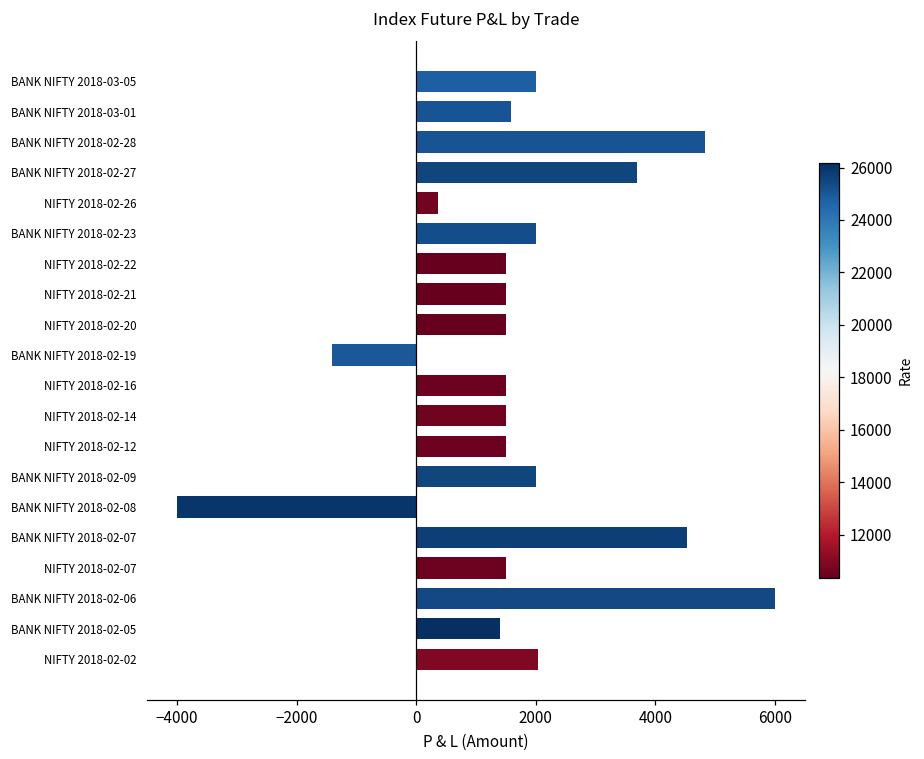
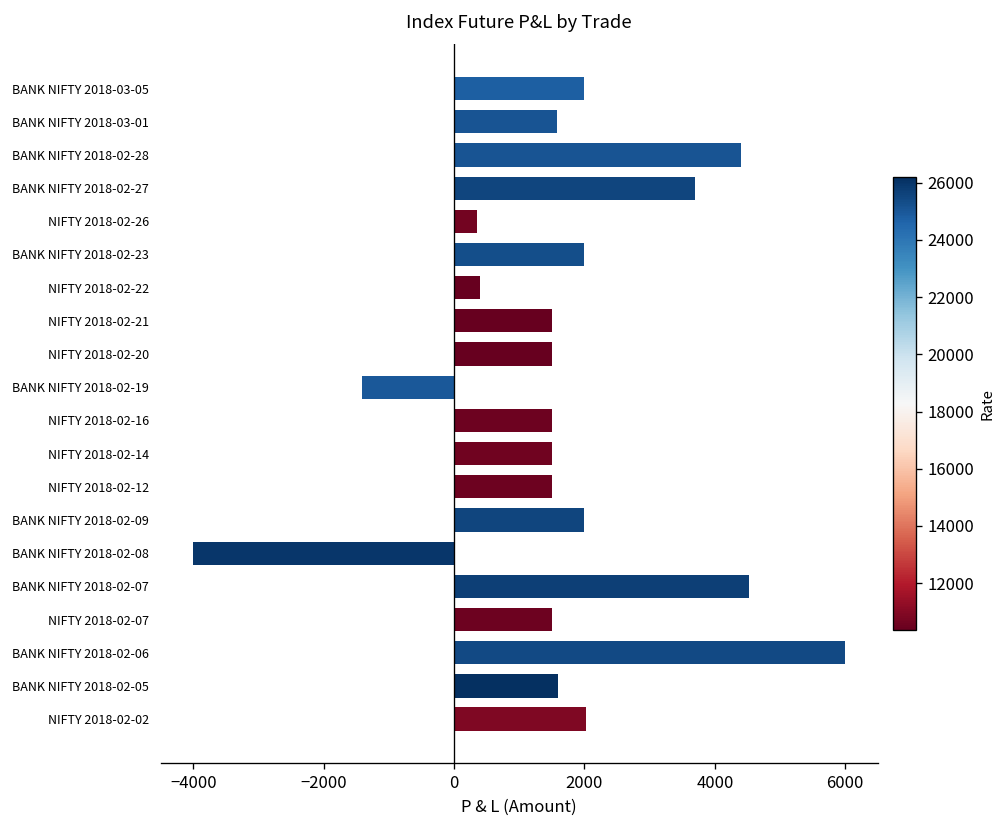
BANK NIFTY 2018-02-28: 4800 -> 4400
NIFTY 2018-02-22: 1500 -> 400
BANK NIFTY 2018-02-05: 1400 -> 1600
